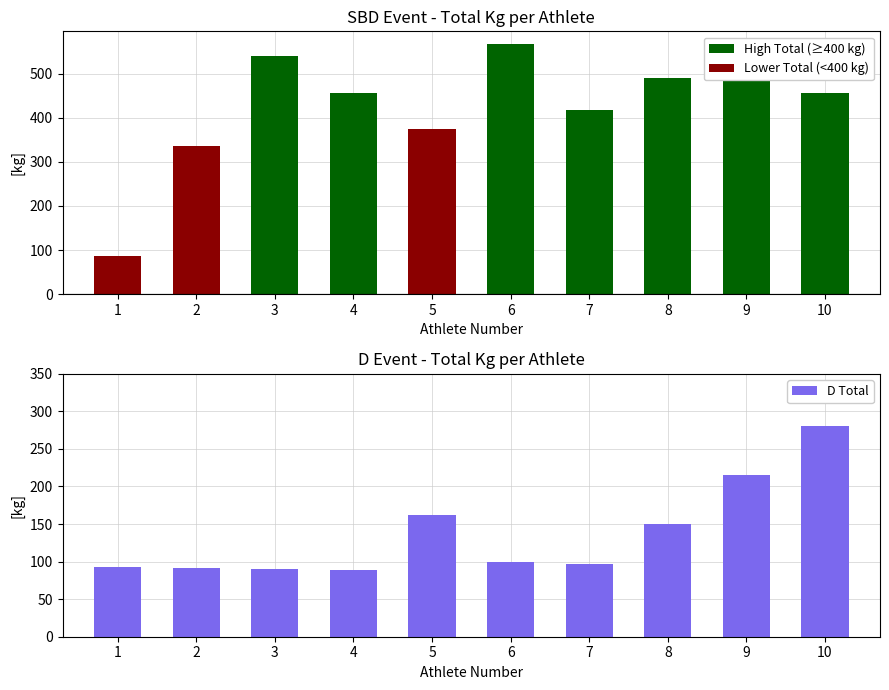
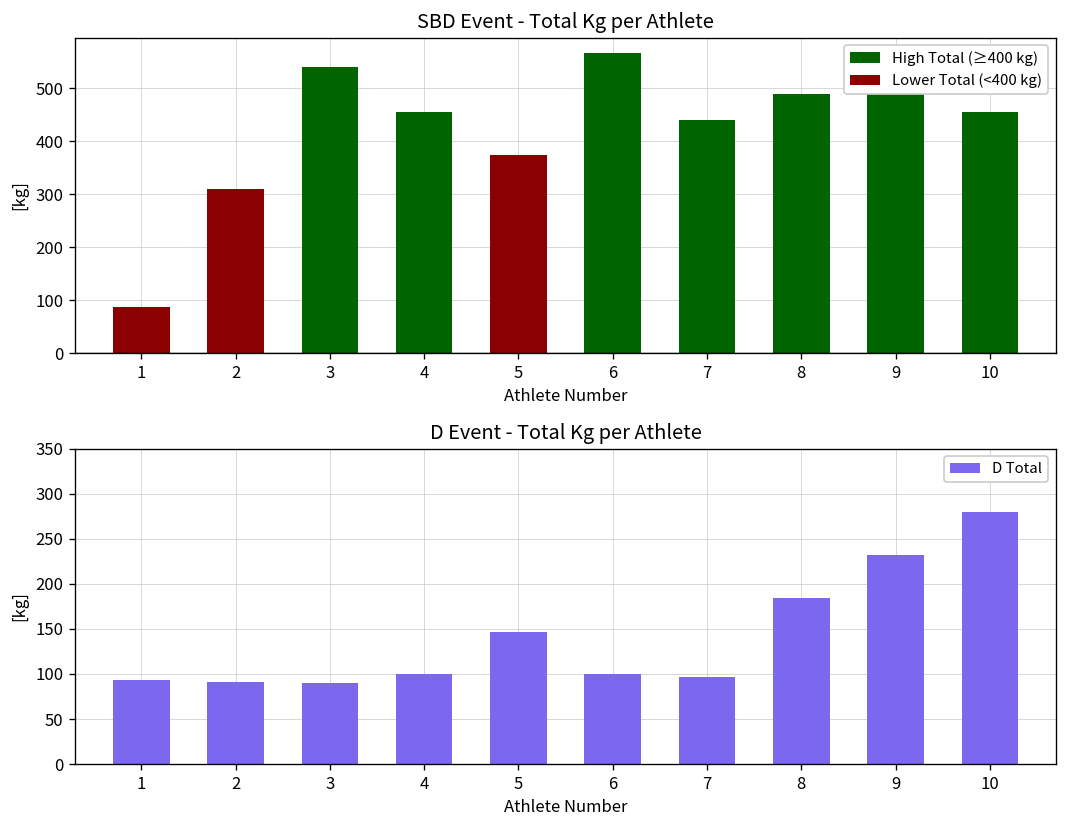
SBD Event - Total Kg per Athlete, 2: 330 -> 310
SBD Event - Total Kg per Athlete, 7: 420 -> 440
D Event - Total Kg per Athlete, 4: 90 -> 100
D Event - Total Kg per Athlete, 5: 160 -> 150
D Event - Total Kg per Athlete, 8: 150 -> 180
D Event - Total Kg per Athlete, 9: 220 -> 230
